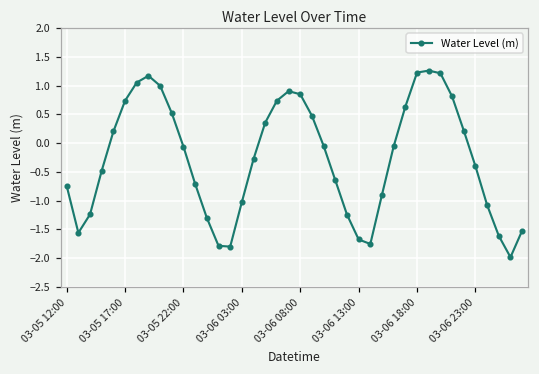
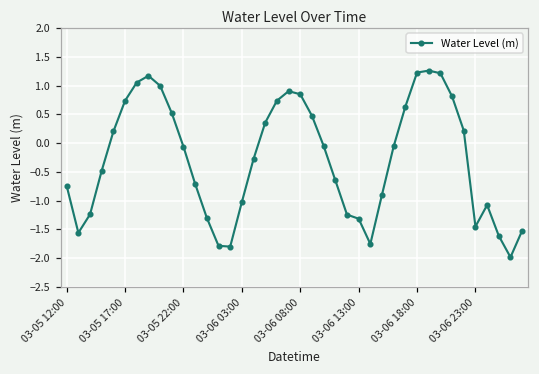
03-06 13:00: -1.7 -> -1.3
03-06 23:00: -0.4 -> -1.5
